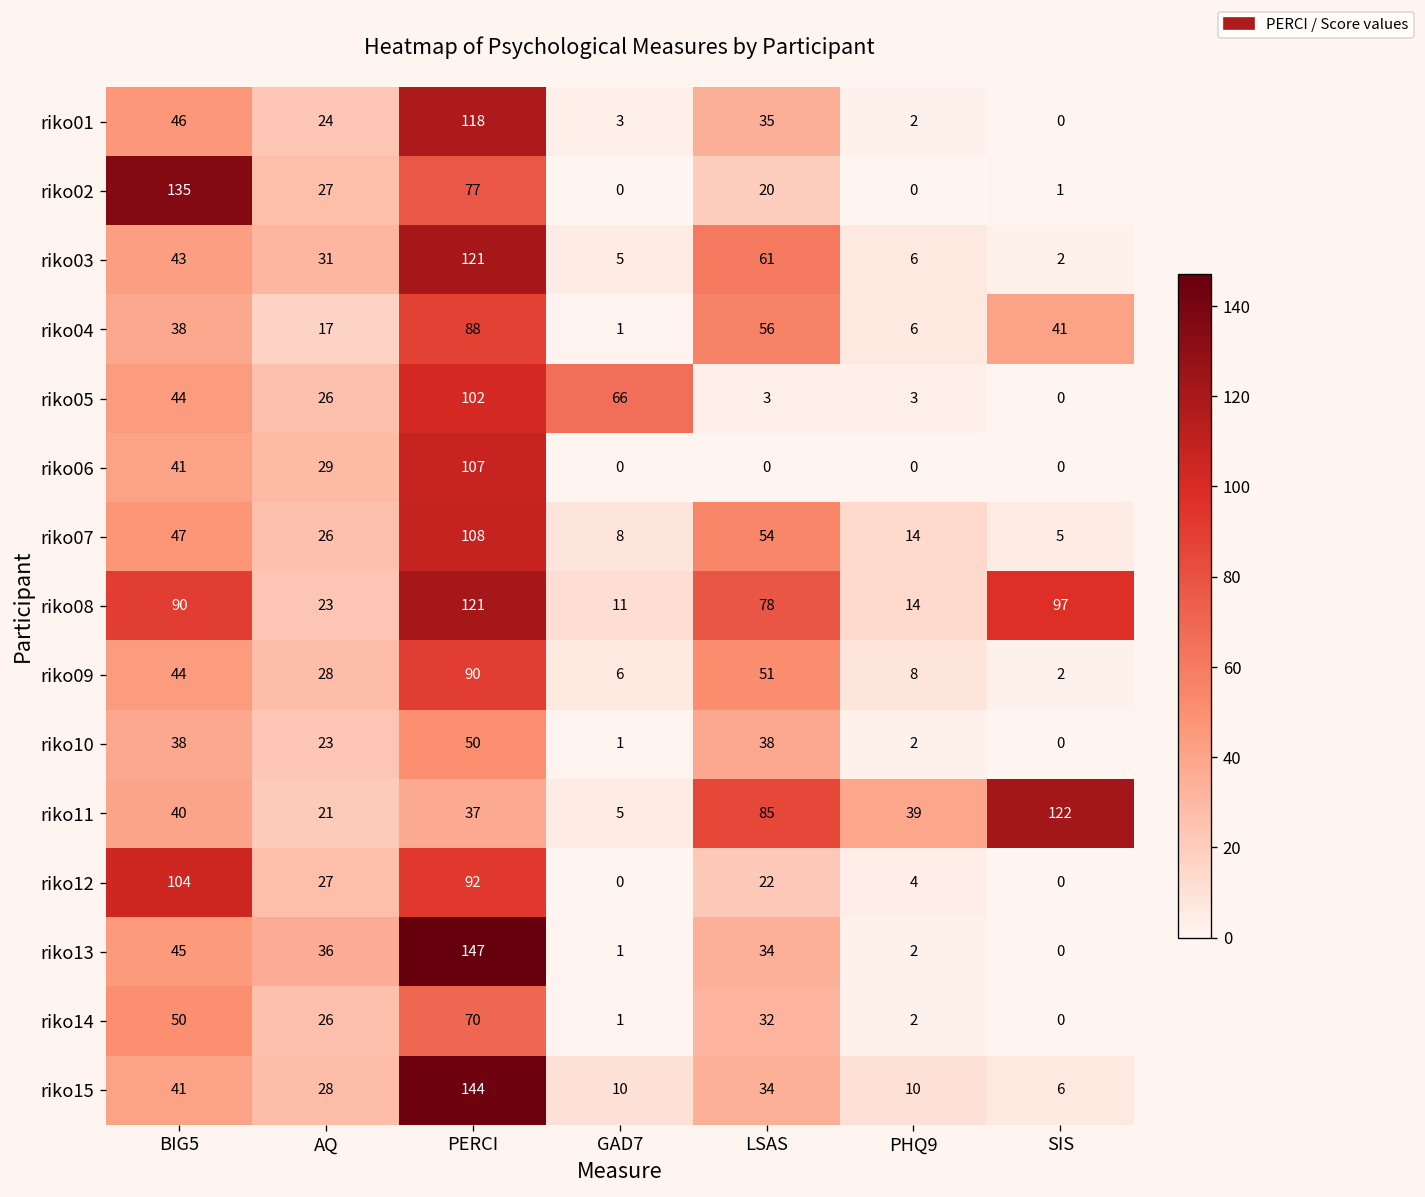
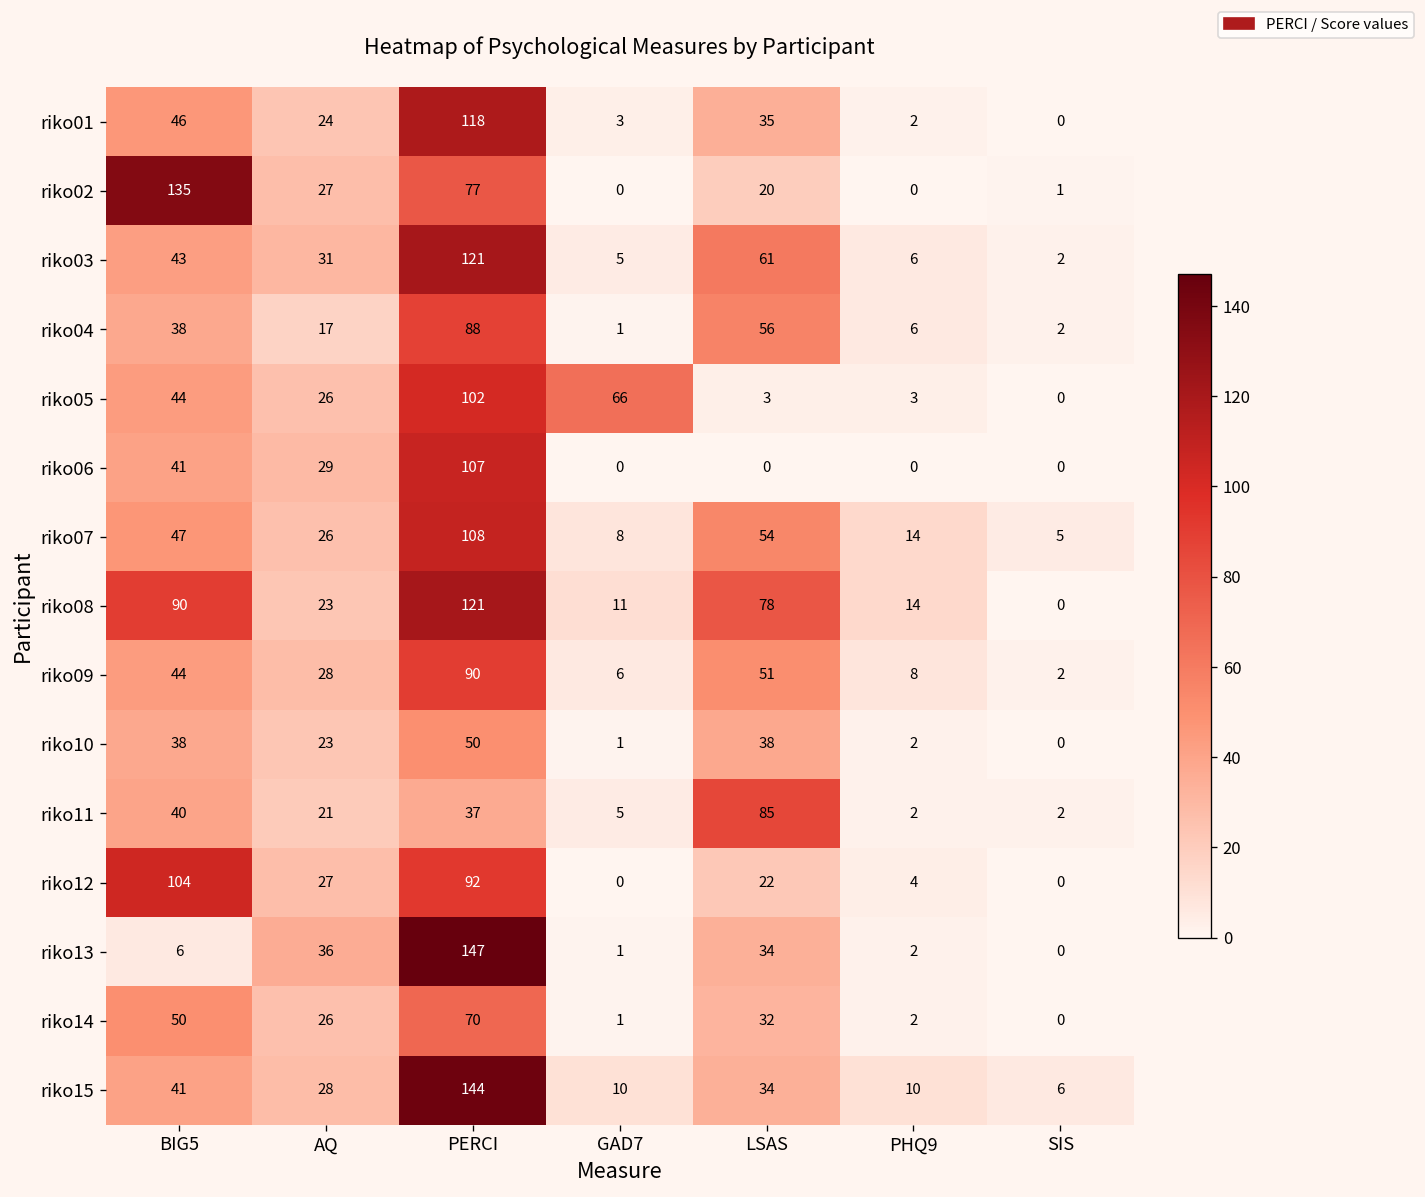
riko04, SIS: 41 -> 2
riko08, SIS: 97 -> 0
riko11, PHQ9: 39 -> 2
riko11, SIS: 122 -> 2
riko13, BIG5: 45 -> 6
